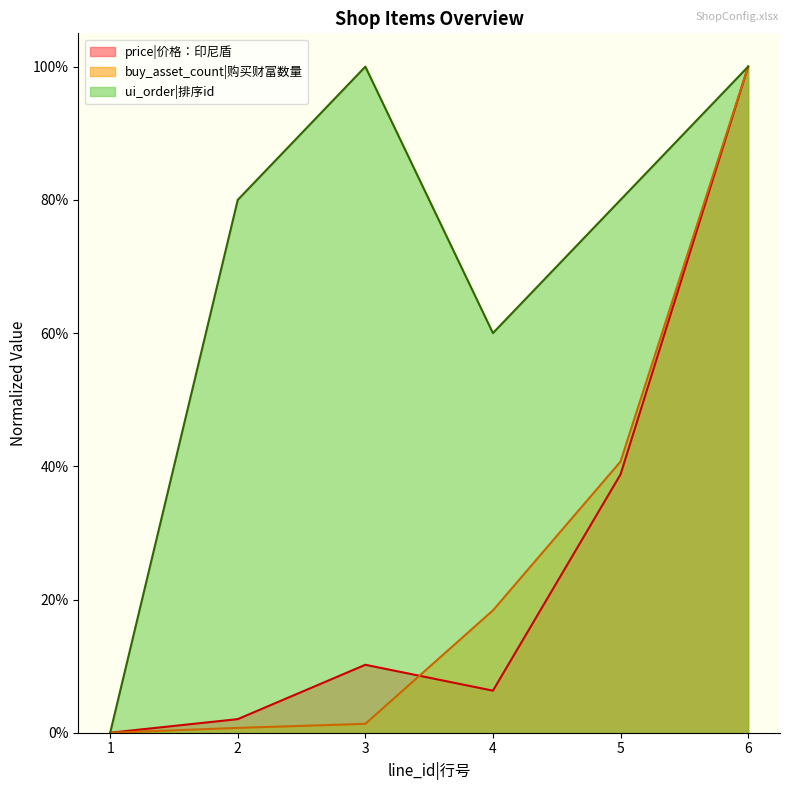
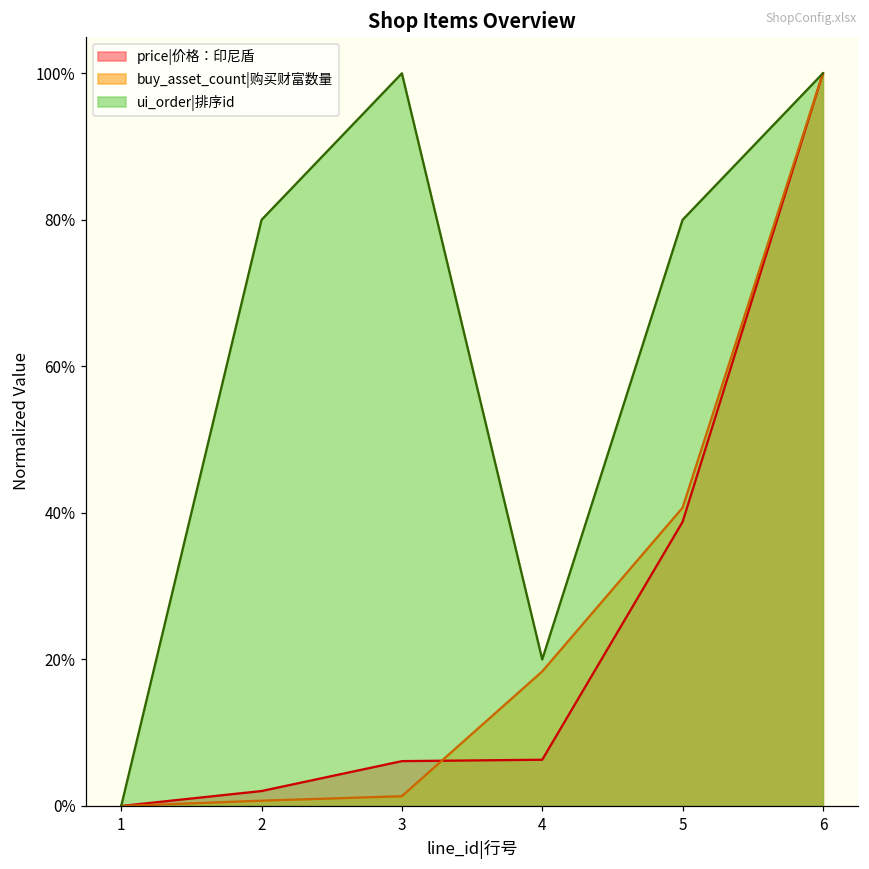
price|价格：印尼盾, 3: 10% -> 6%
ui_order|排序id, 4: 60% -> 20%
